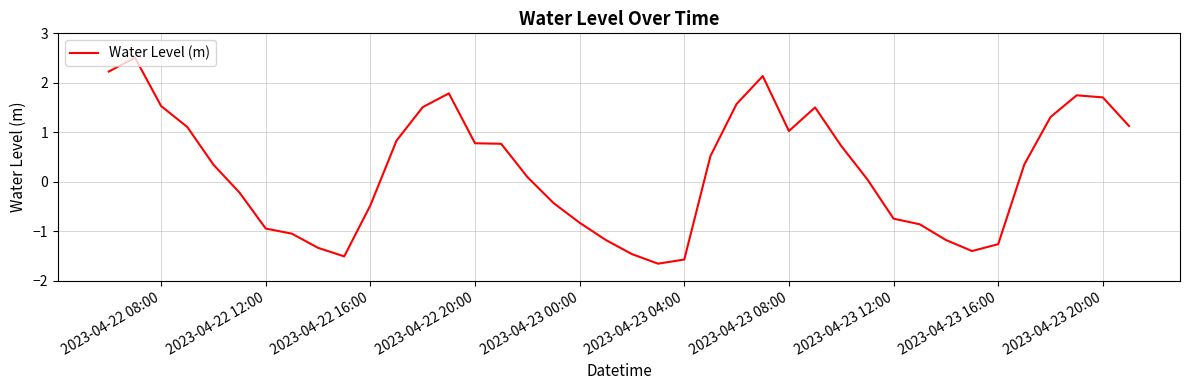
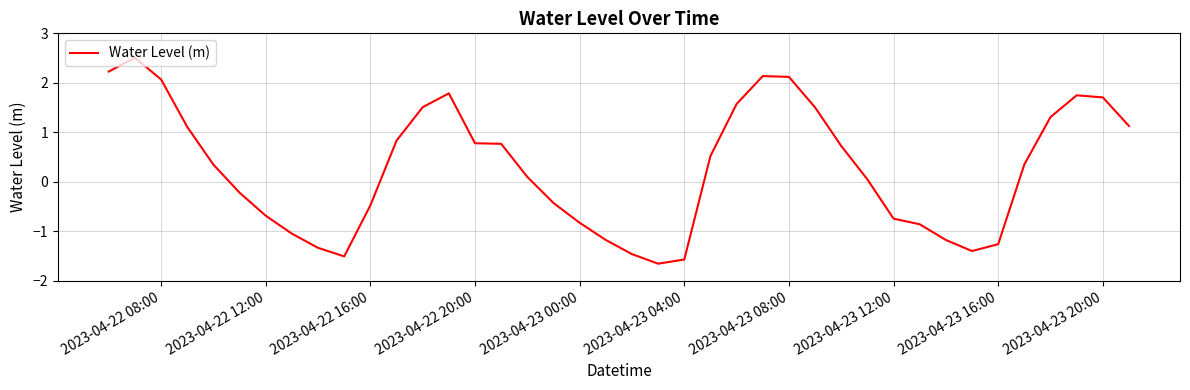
2023-04-22 08:00: 1.5 -> 2.1
2023-04-22 12:00: -0.9 -> -0.7
2023-04-23 08:00: 1.0 -> 2.1
